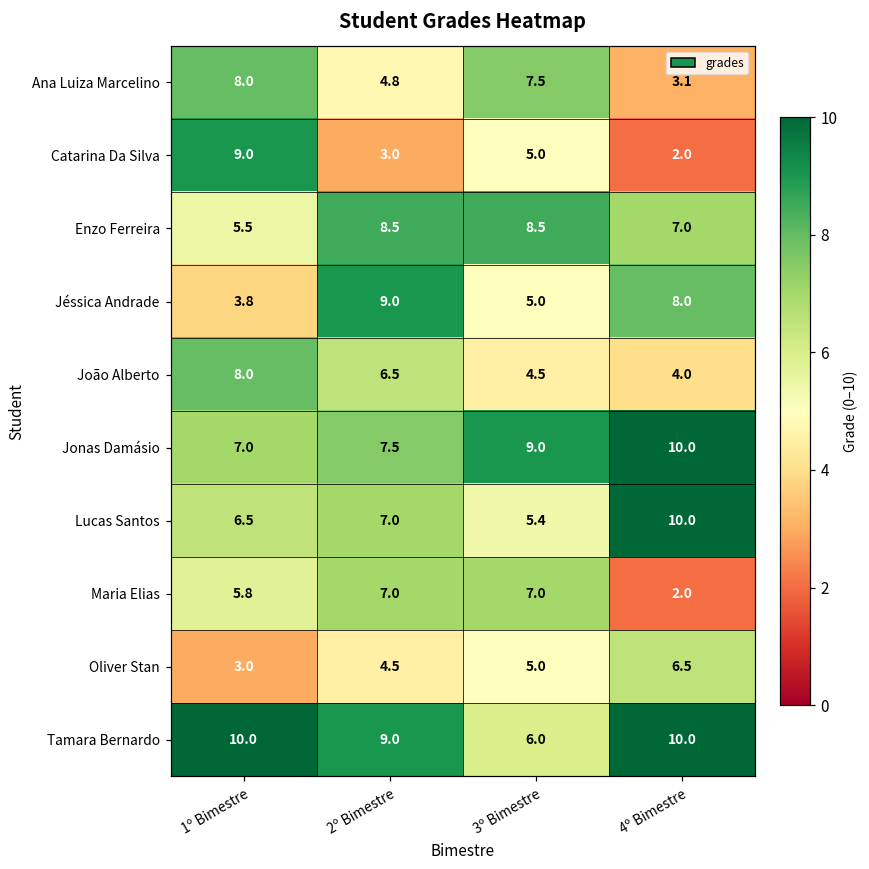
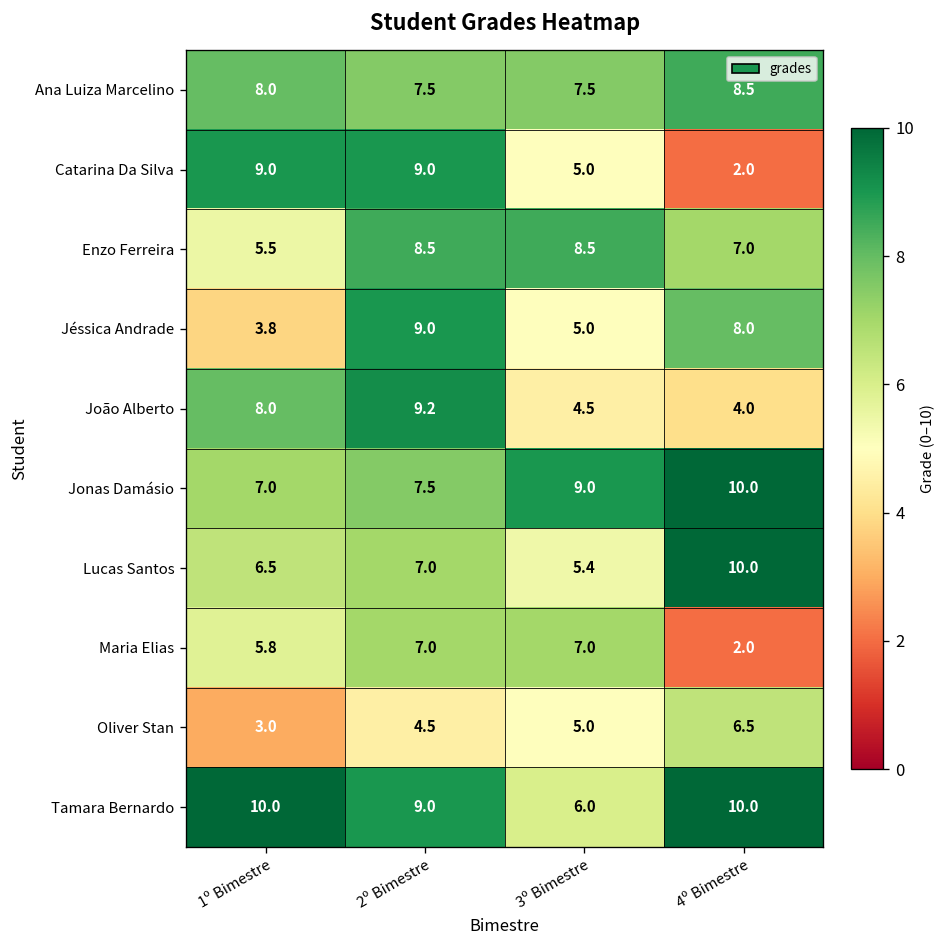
Ana Luiza Marcelino, 2º Bimestre: 4.8 -> 7.5
Ana Luiza Marcelino, 4º Bimestre: 3.1 -> 8.5
Catarina Da Silva, 2º Bimestre: 3.0 -> 9.0
João Alberto, 2º Bimestre: 6.5 -> 9.2
